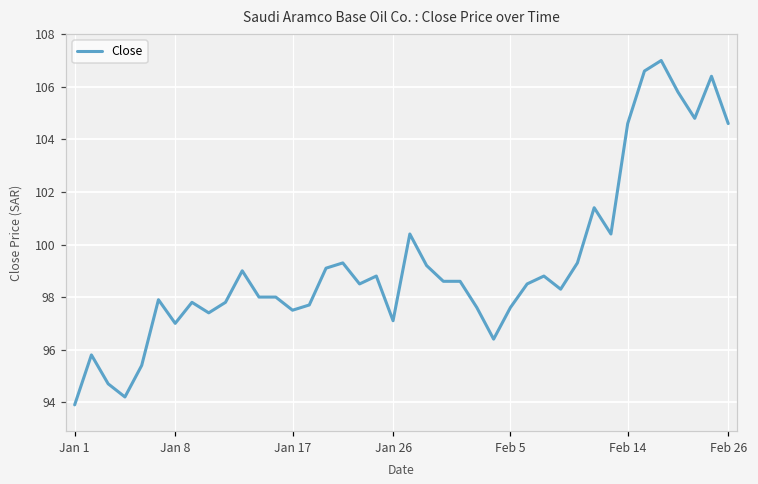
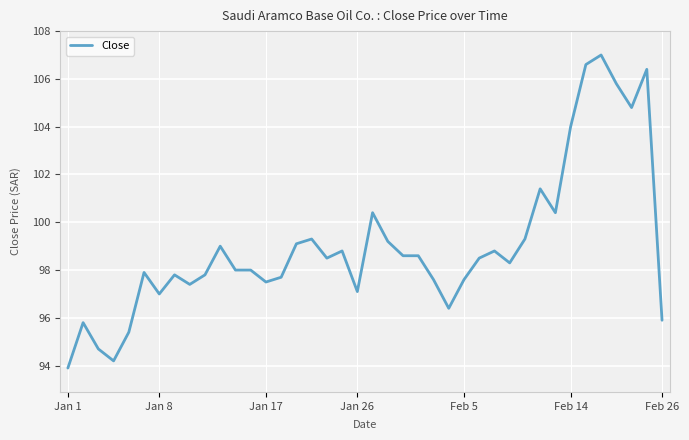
Feb 14: 104.6 -> 104.0
Feb 26: 104.6 -> 95.9
